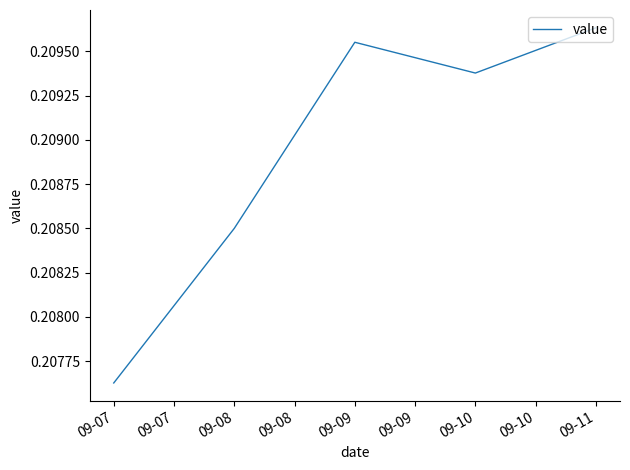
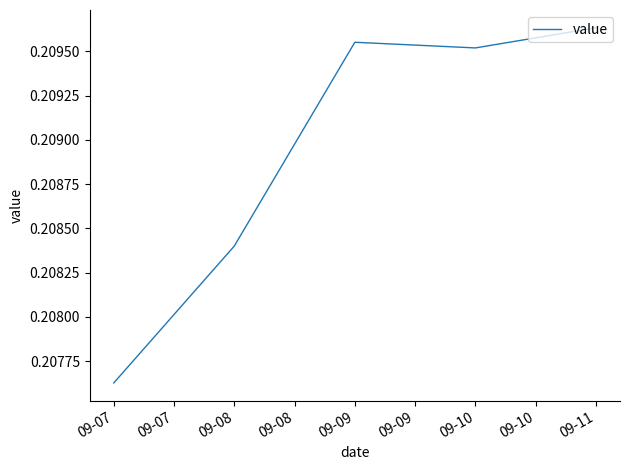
09-08: 0.2085 -> 0.2084
09-10: 0.20938 -> 0.20952
